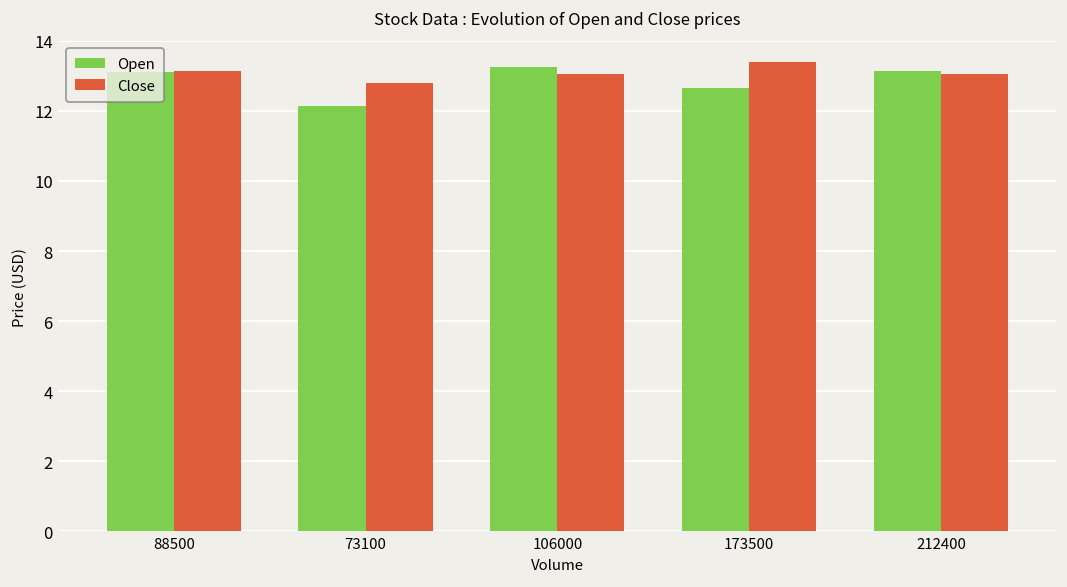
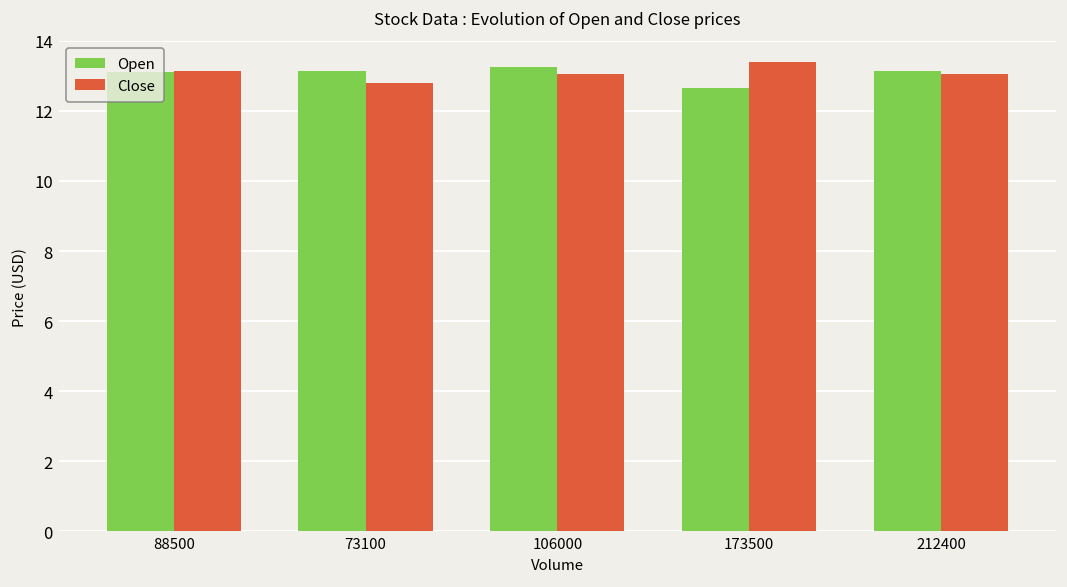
Open, 73100: 12.1 -> 13.1
